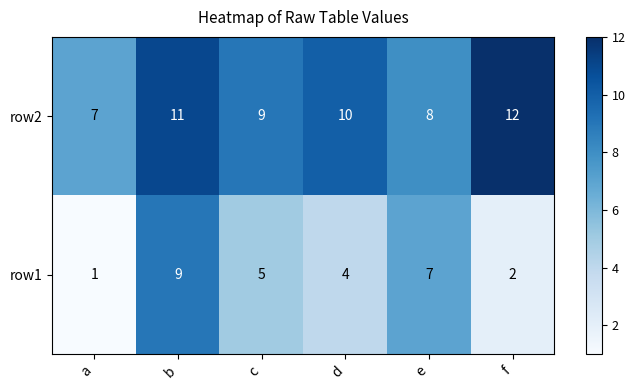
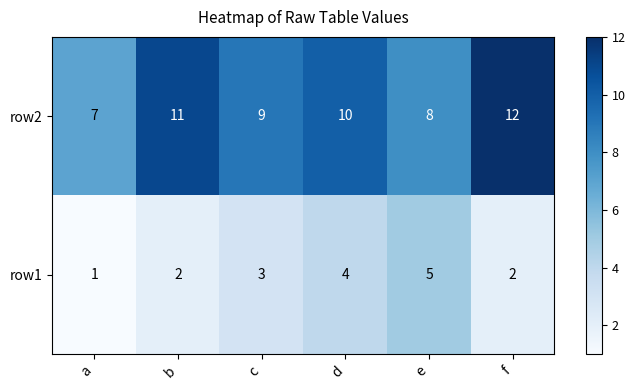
row1, b: 9 -> 2
row1, c: 5 -> 3
row1, e: 7 -> 5
